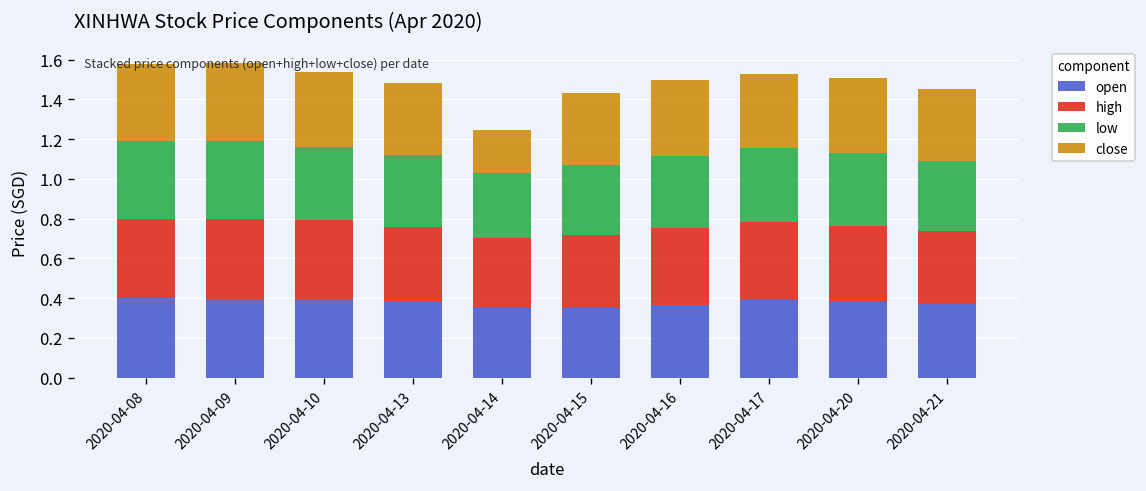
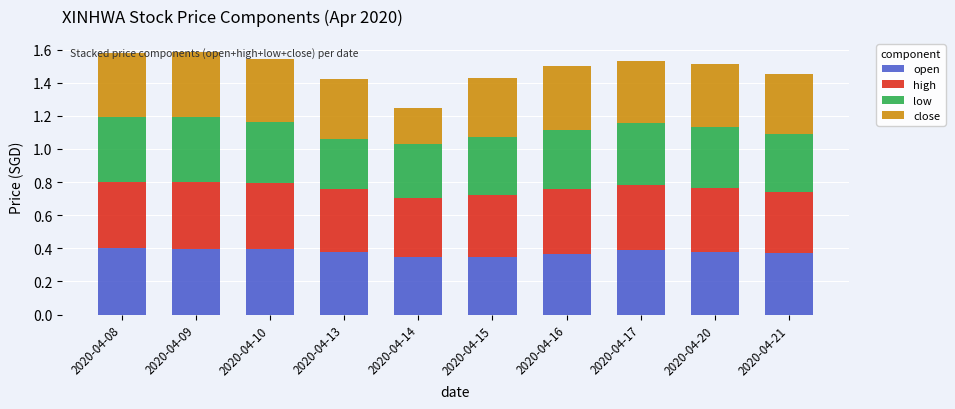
low, 2020-04-13: 0.36 -> 0.30
